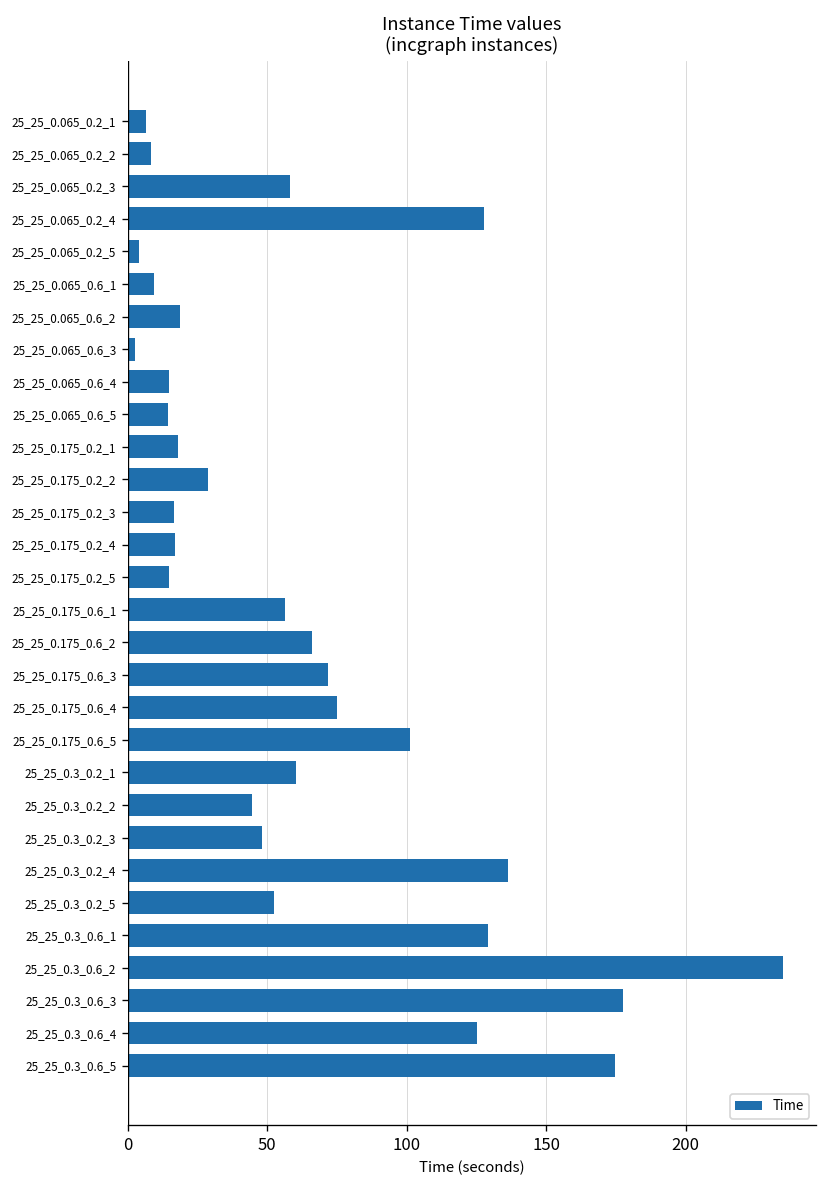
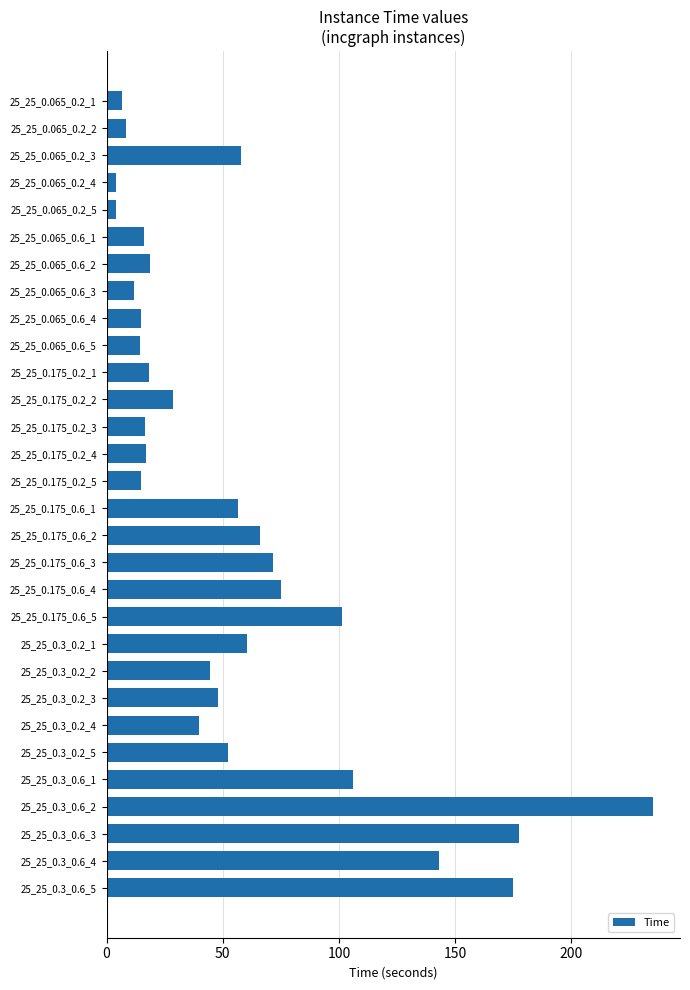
25_25_0.065_0.2_4: 128 -> 4
25_25_0.065_0.6_1: 9 -> 16
25_25_0.065_0.6_3: 2 -> 12
25_25_0.3_0.2_4: 136 -> 40
25_25_0.3_0.6_1: 129 -> 106
25_25_0.3_0.6_4: 125 -> 143
